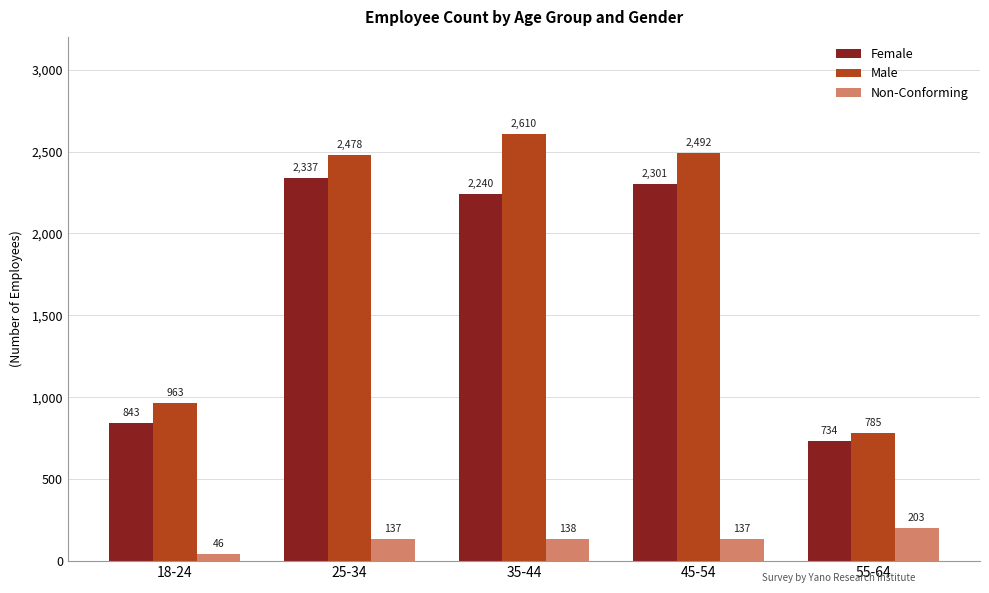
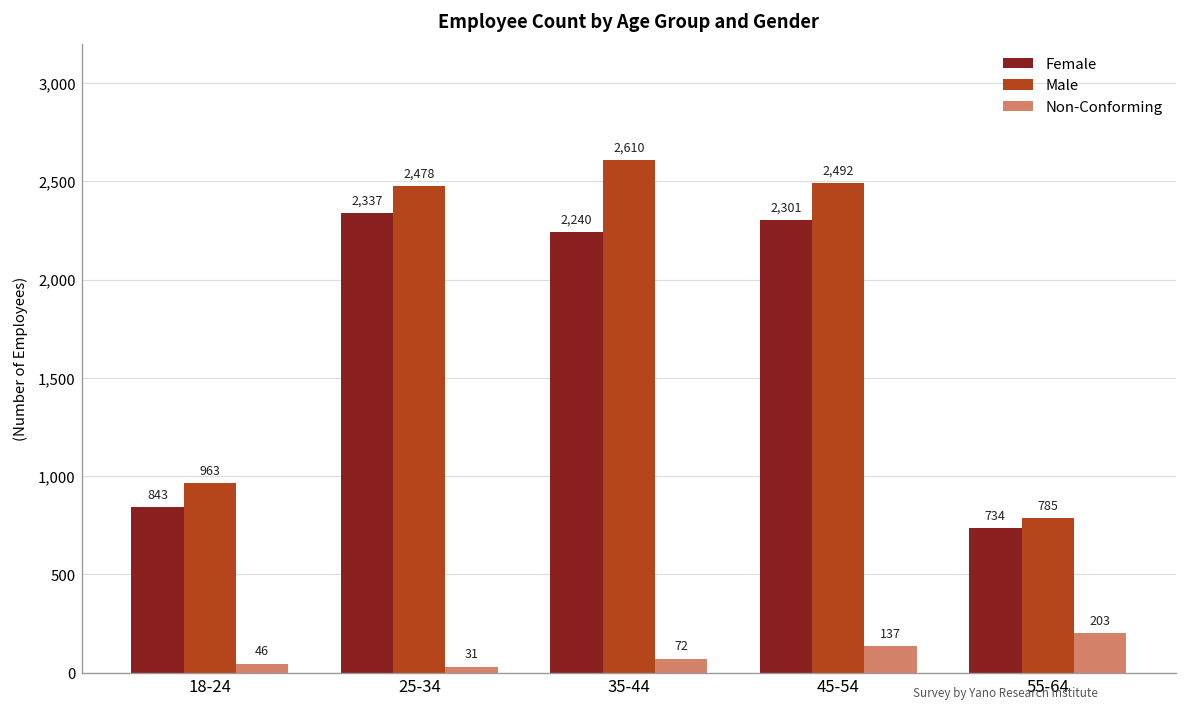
Non-Conforming, 25-34: 137 -> 31
Non-Conforming, 35-44: 138 -> 72
